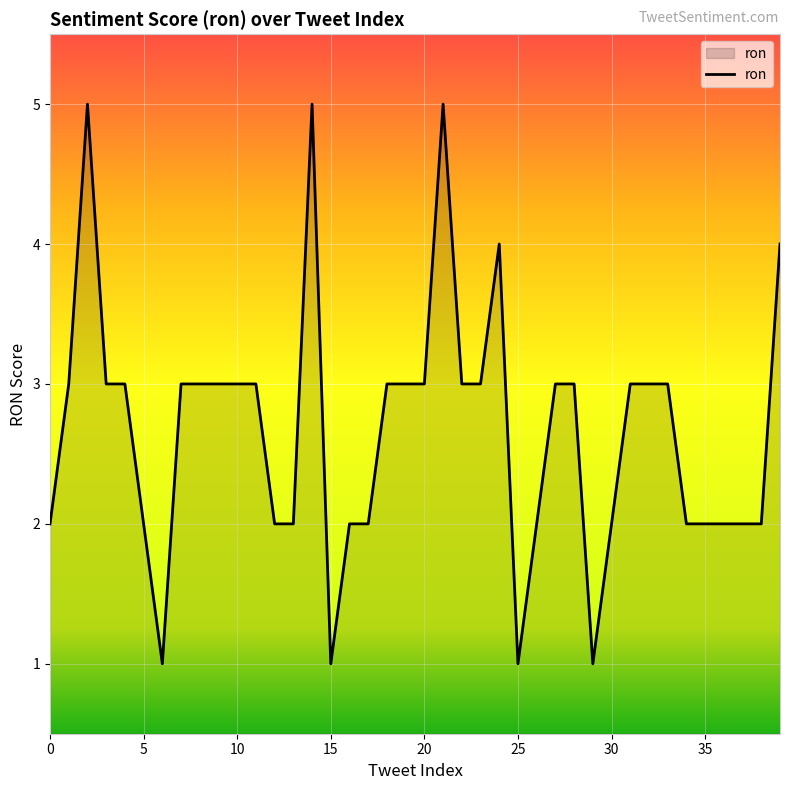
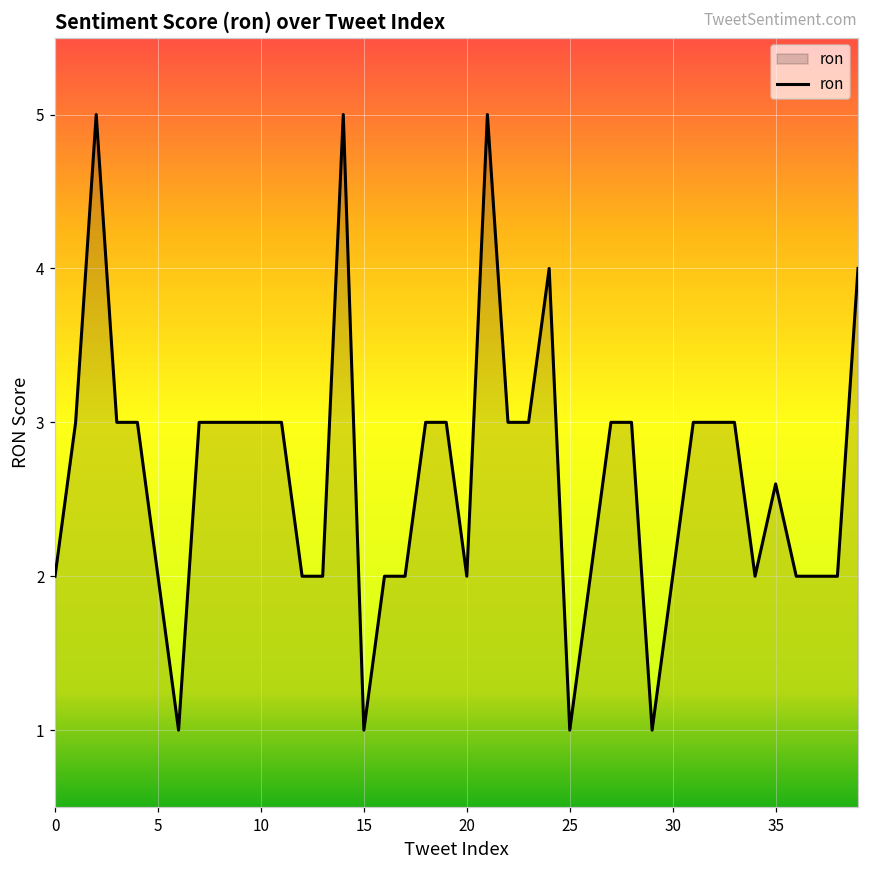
20: 3 -> 2
35: 2.0 -> 2.6
